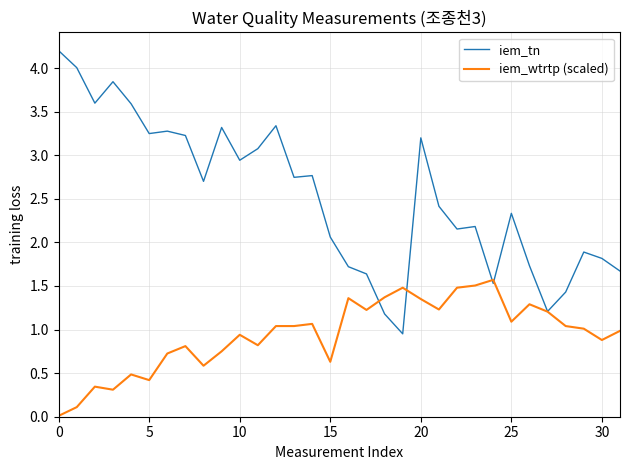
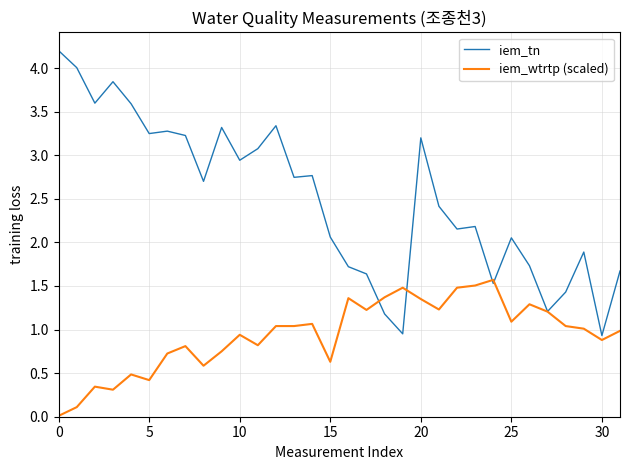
iem_tn, 25: 2.3 -> 2.1
iem_tn, 30: 1.8 -> 0.9
